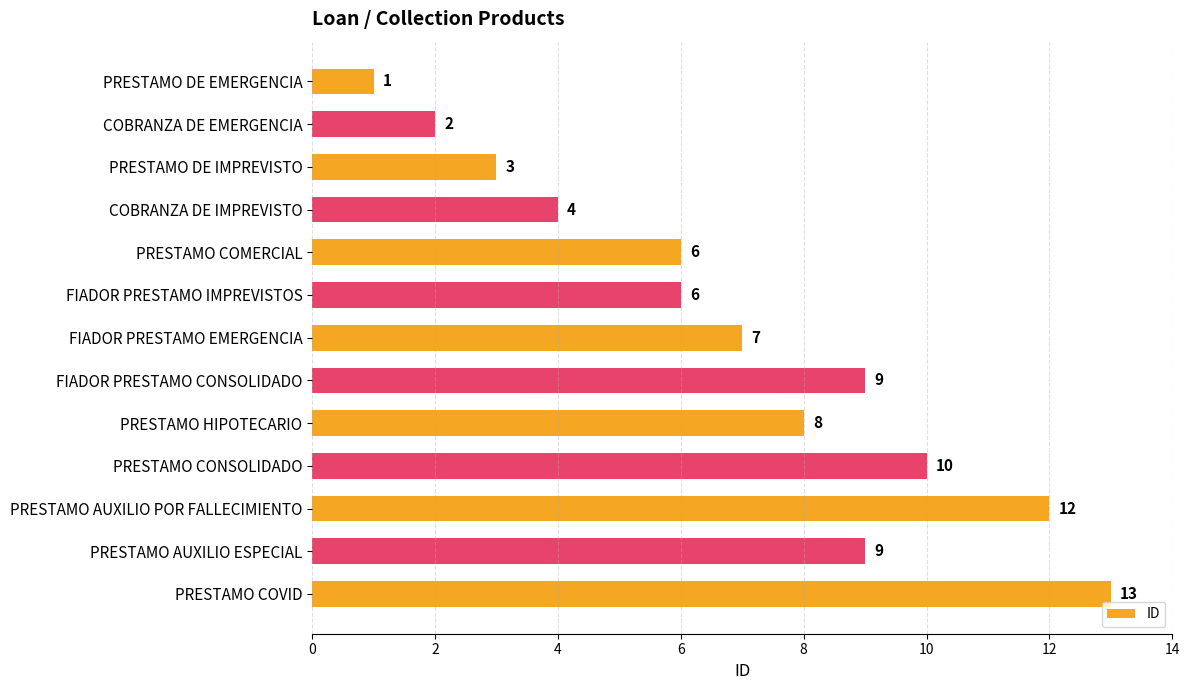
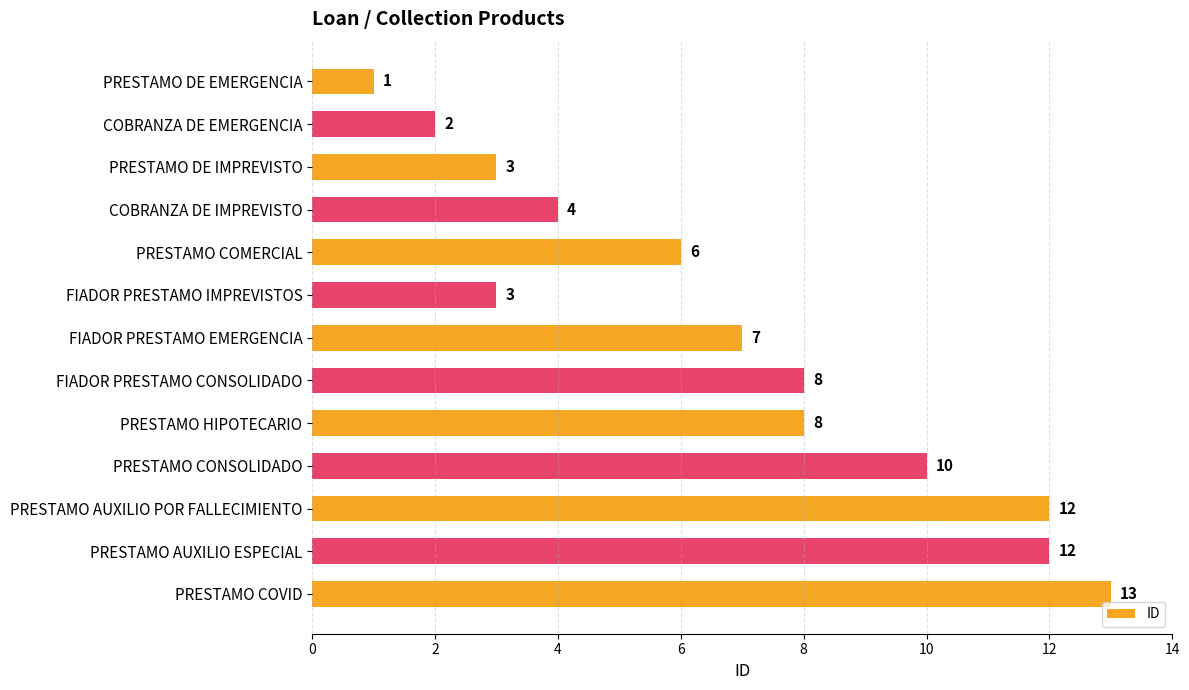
FIADOR PRESTAMO IMPREVISTOS: 6 -> 3
FIADOR PRESTAMO CONSOLIDADO: 9 -> 8
PRESTAMO AUXILIO ESPECIAL: 9 -> 12
